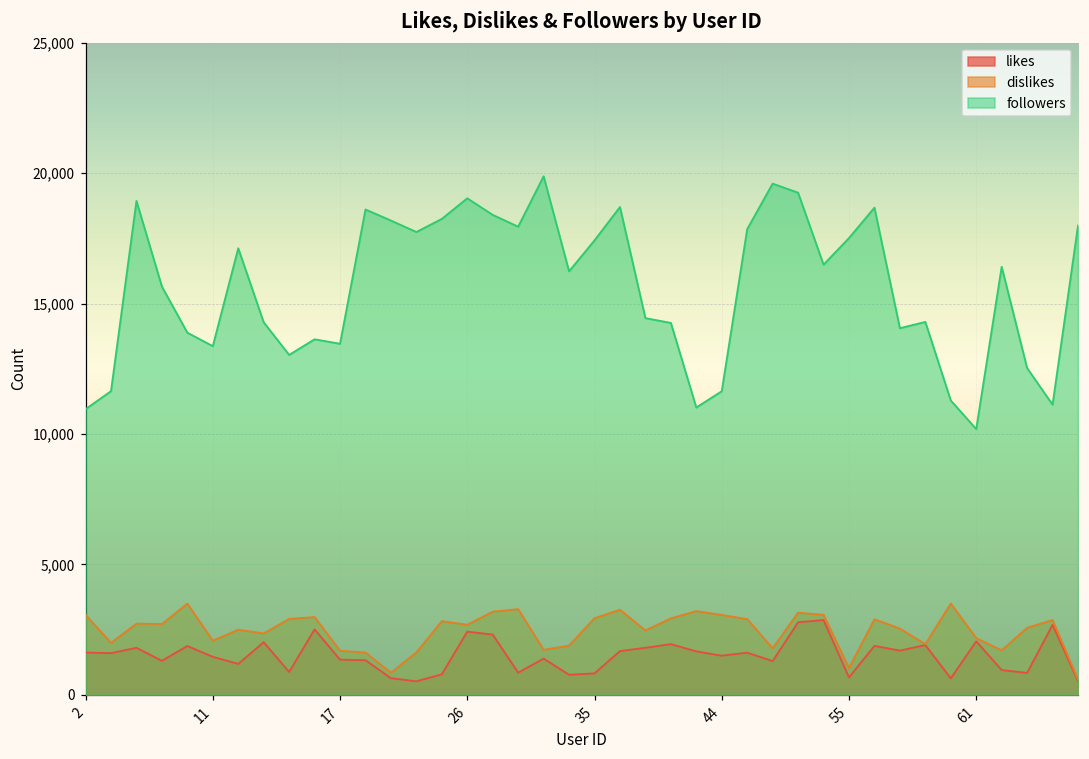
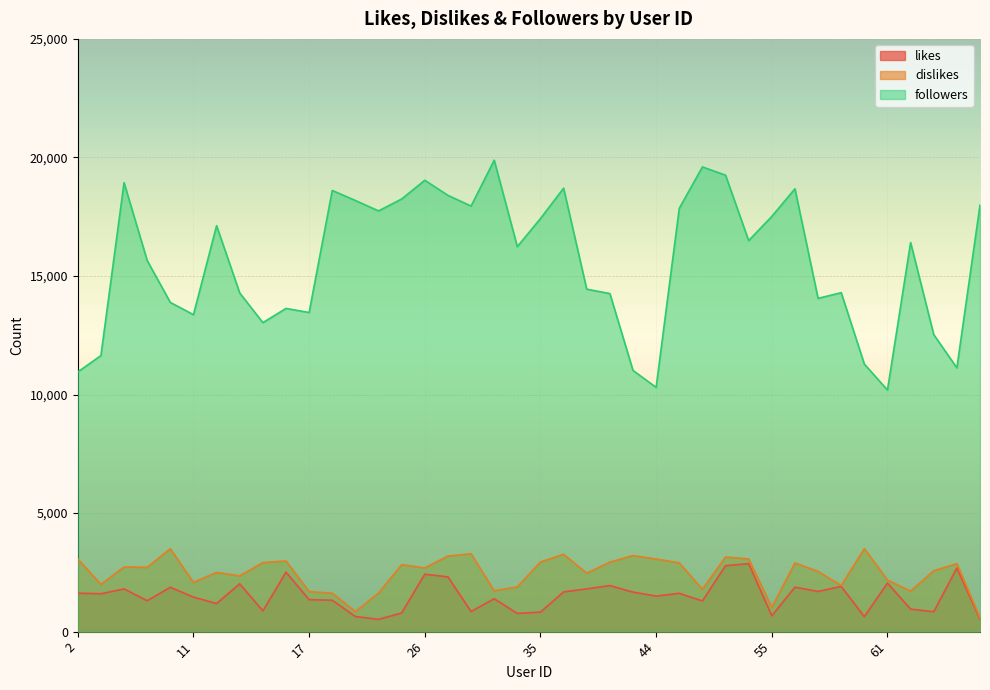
followers, 44: 11,600 -> 10,300
